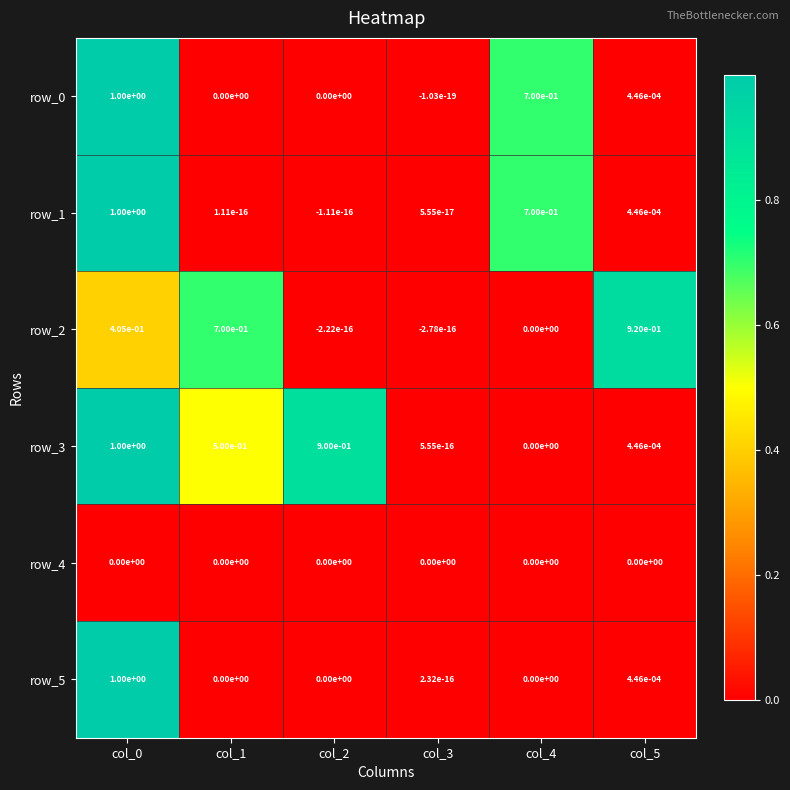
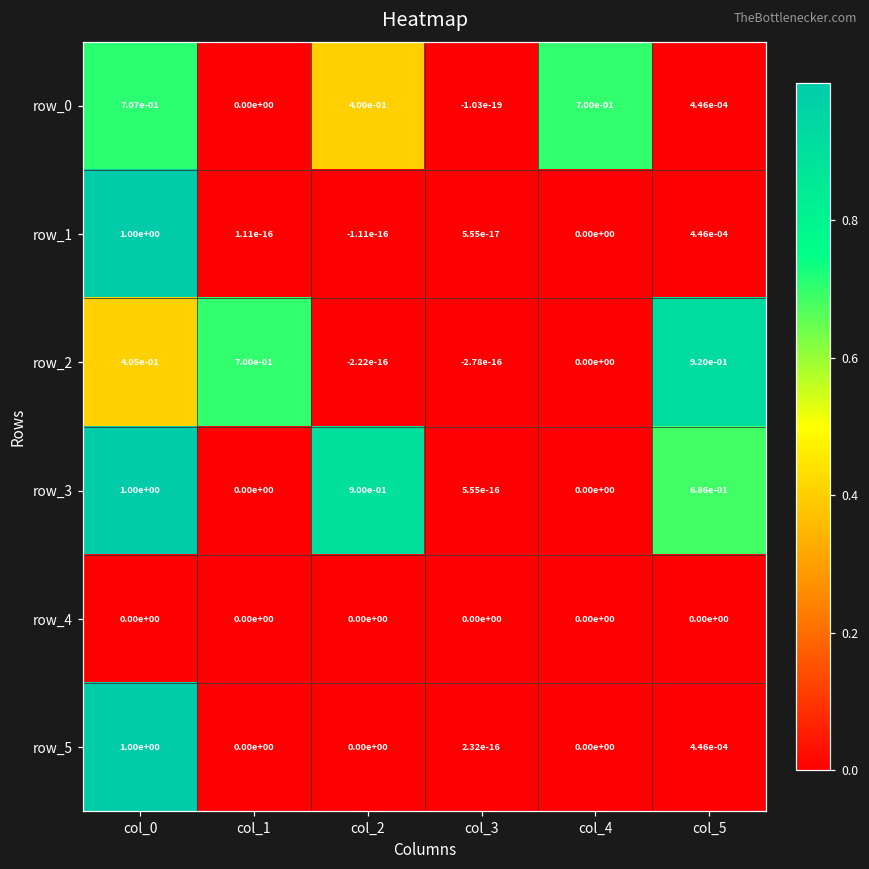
row_0, col_0: 1.00e+00 -> 7.07e-01
row_0, col_2: 0.00e+00 -> 4.00e-01
row_1, col_4: 7.00e-01 -> 0.00e+00
row_3, col_1: 5.00e-01 -> 0.00e+00
row_3, col_5: 4.46e-04 -> 6.86e-01
